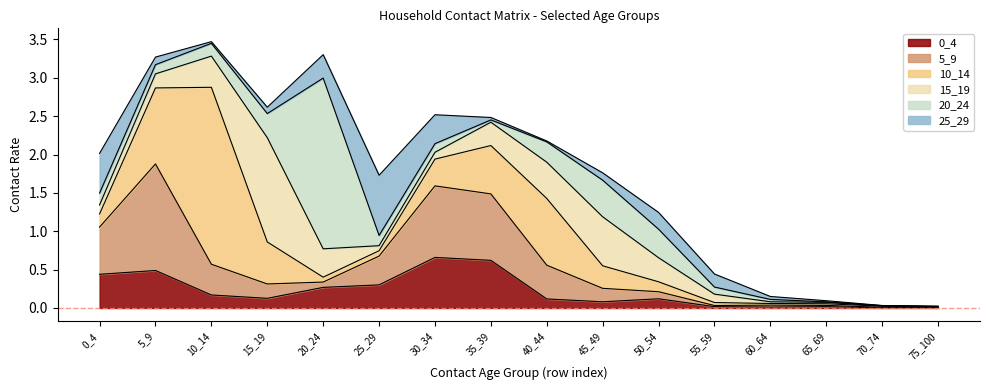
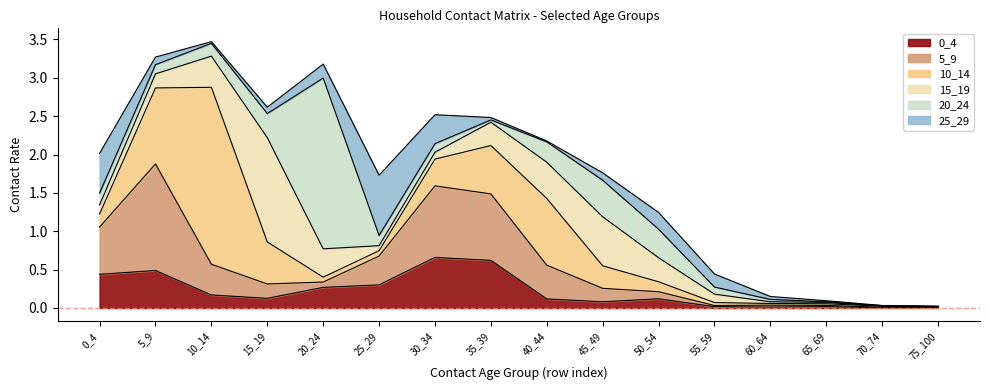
25_29, 20_24: 0.3 -> 0.2
